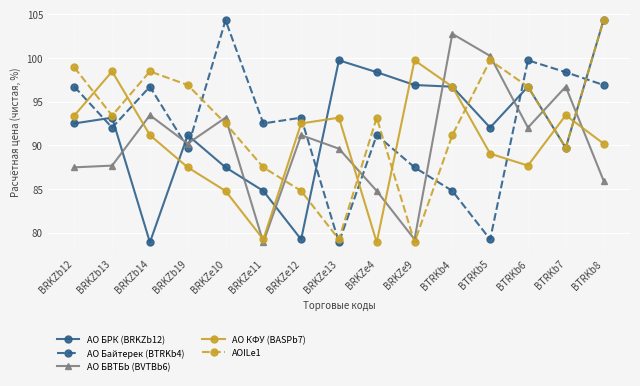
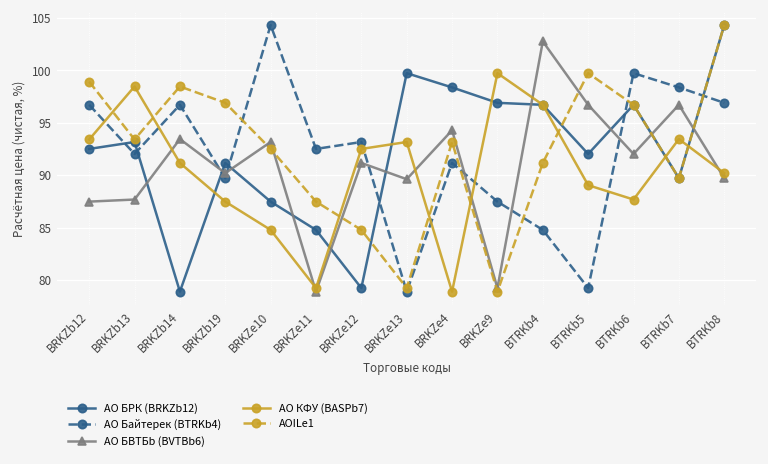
АО БВТБb (BVTBb6), BRKZe4: 85 -> 94
АО БВТБb (BVTBb6), BTRKb5: 100 -> 97
АО БВТБb (BVTBb6), BTRKb8: 86 -> 90
